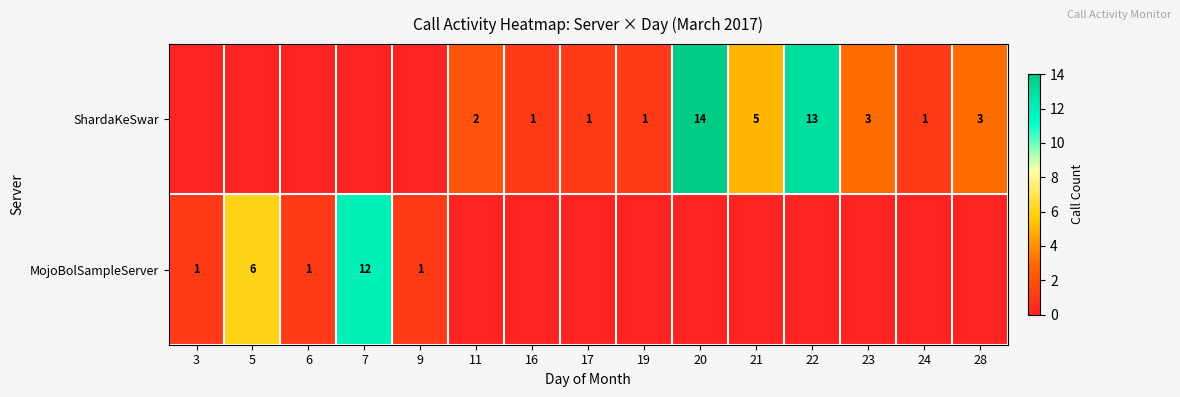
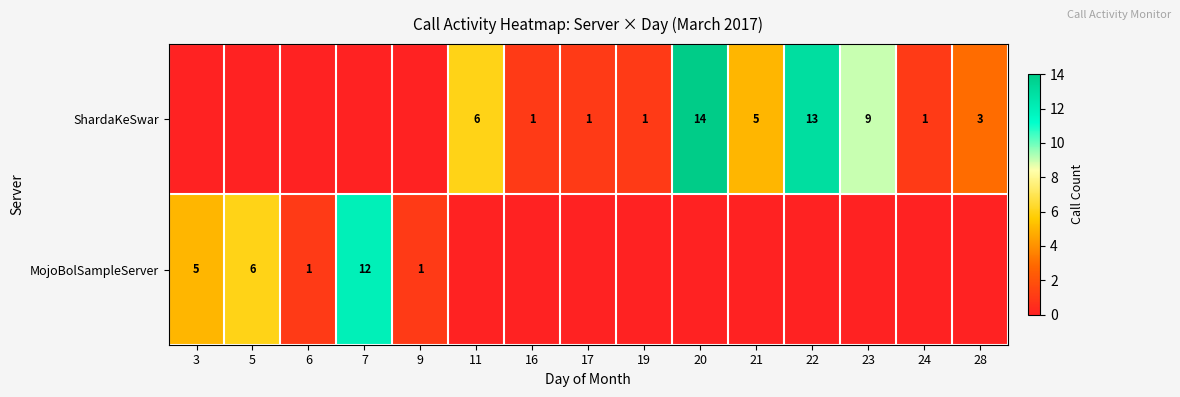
ShardaKeSwar, 11: 2 -> 6
ShardaKeSwar, 23: 3 -> 9
MojoBolSampleServer, 3: 1 -> 5
